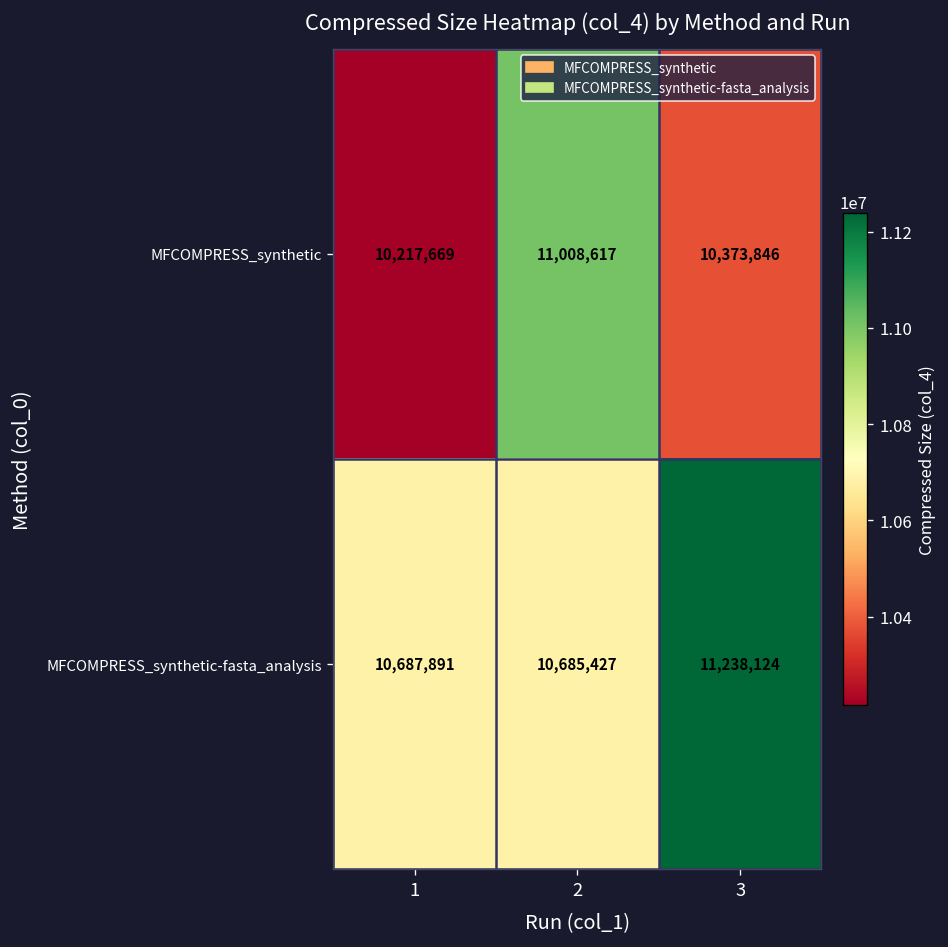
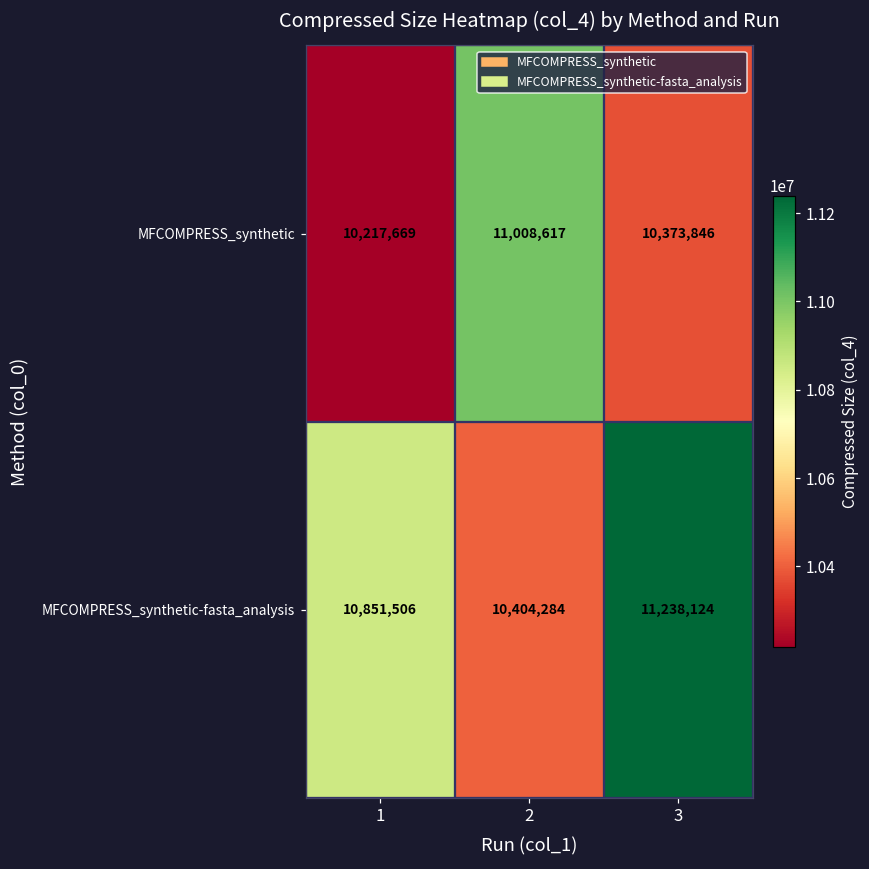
MFCOMPRESS_synthetic-fasta_analysis, 1: 10,687,891 -> 10,851,506
MFCOMPRESS_synthetic-fasta_analysis, 2: 10,685,427 -> 10,404,284
